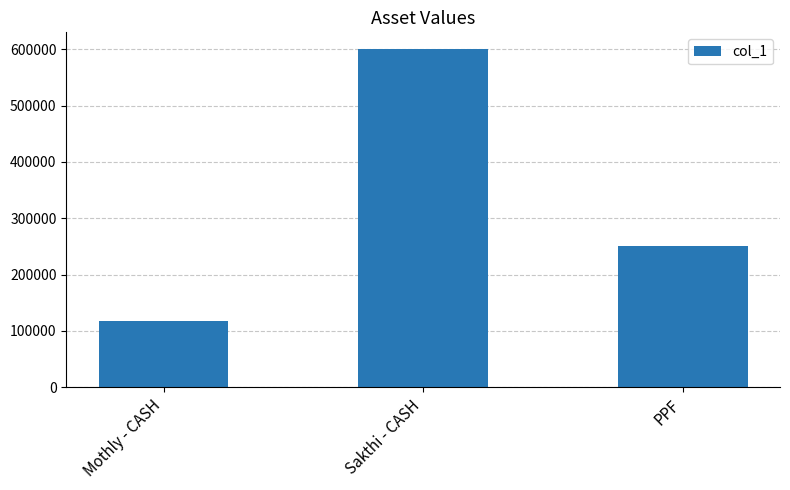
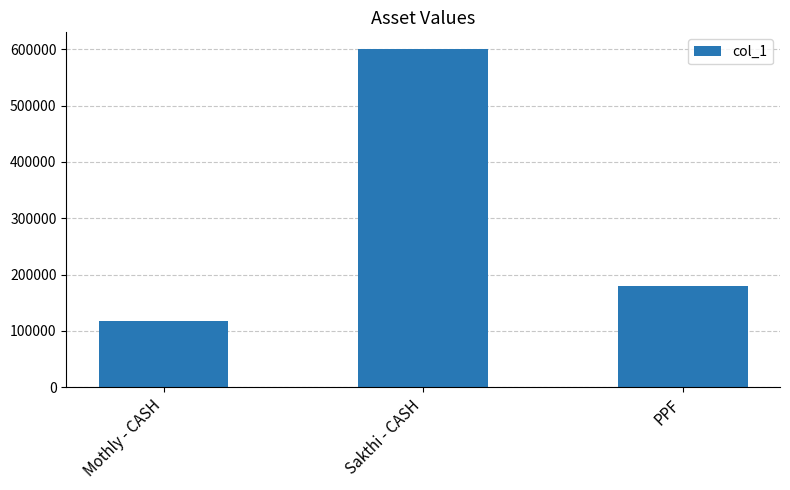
PPF: 250000 -> 180000
